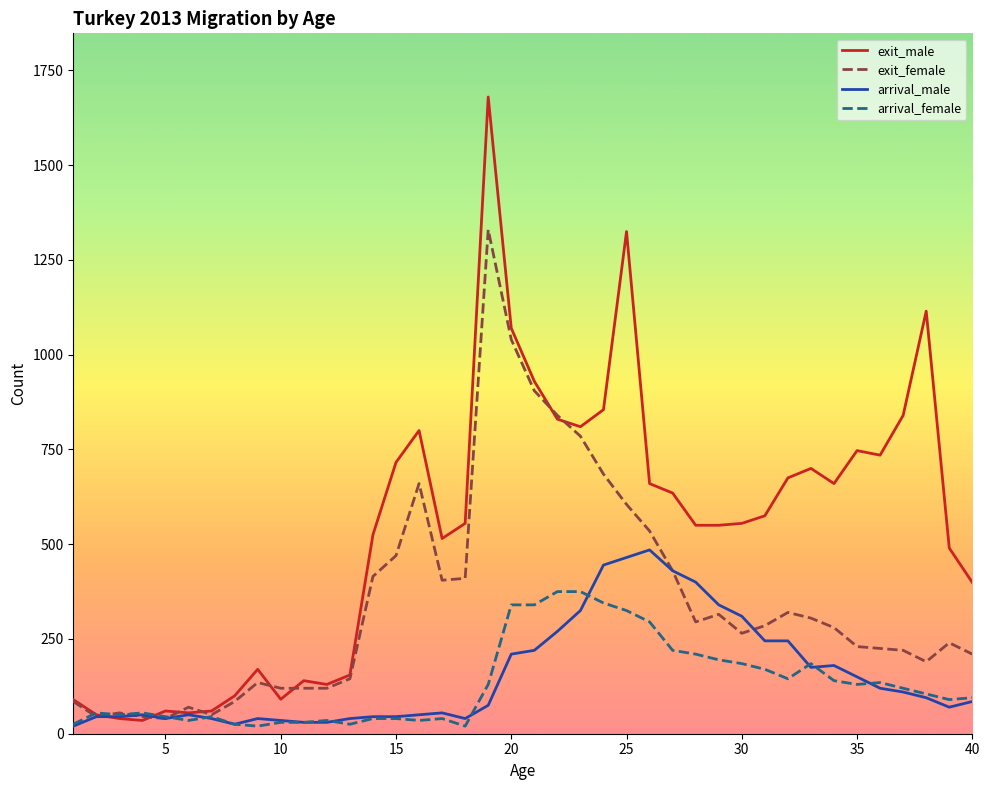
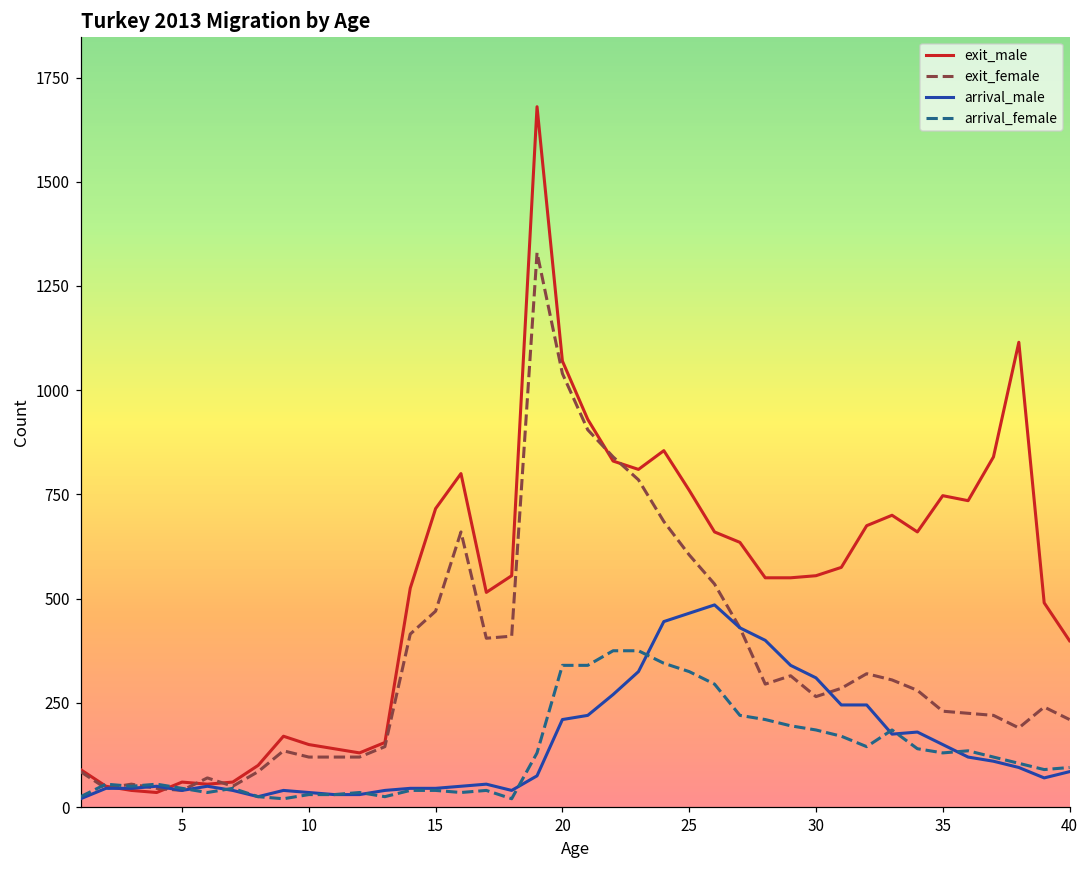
exit_male, 10: 90 -> 150
exit_male, 25: 1330 -> 760
